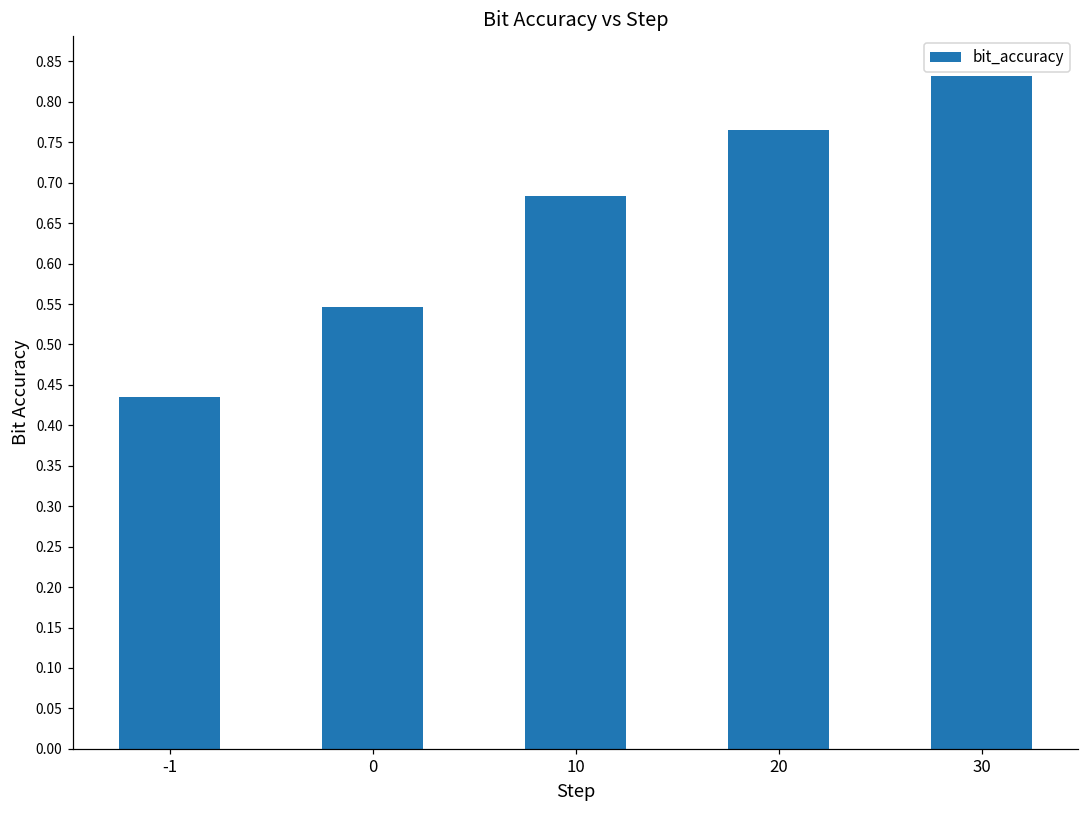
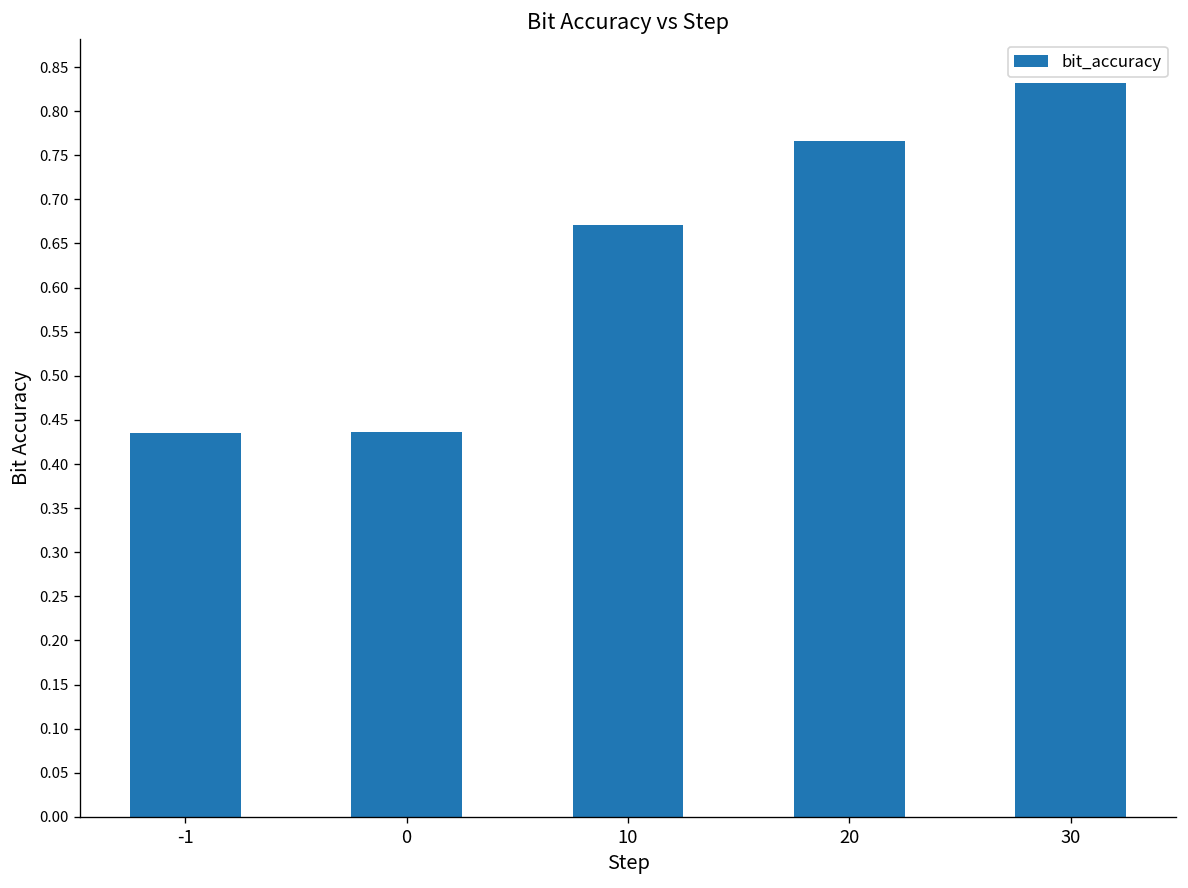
0: 0.55 -> 0.44
10: 0.68 -> 0.67
